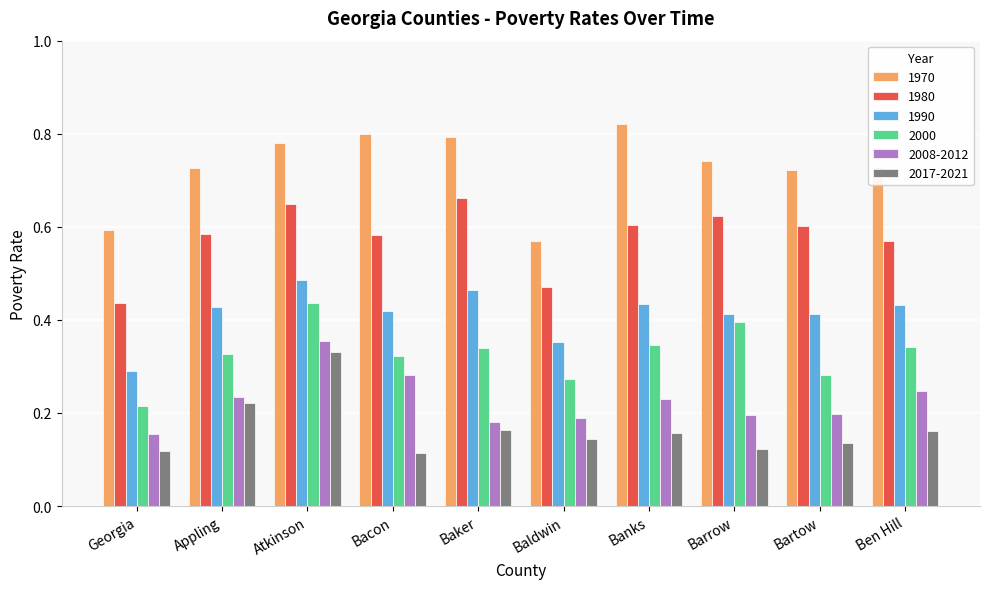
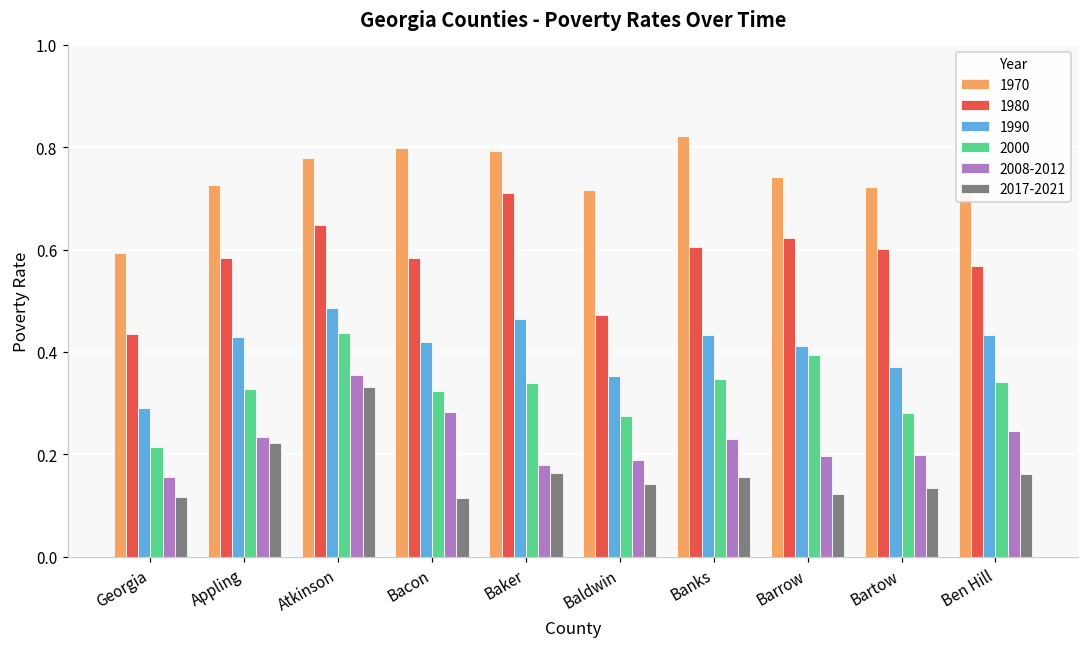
1980, Baker: 0.66 -> 0.71
1970, Baldwin: 0.57 -> 0.72
1990, Bartow: 0.41 -> 0.37
